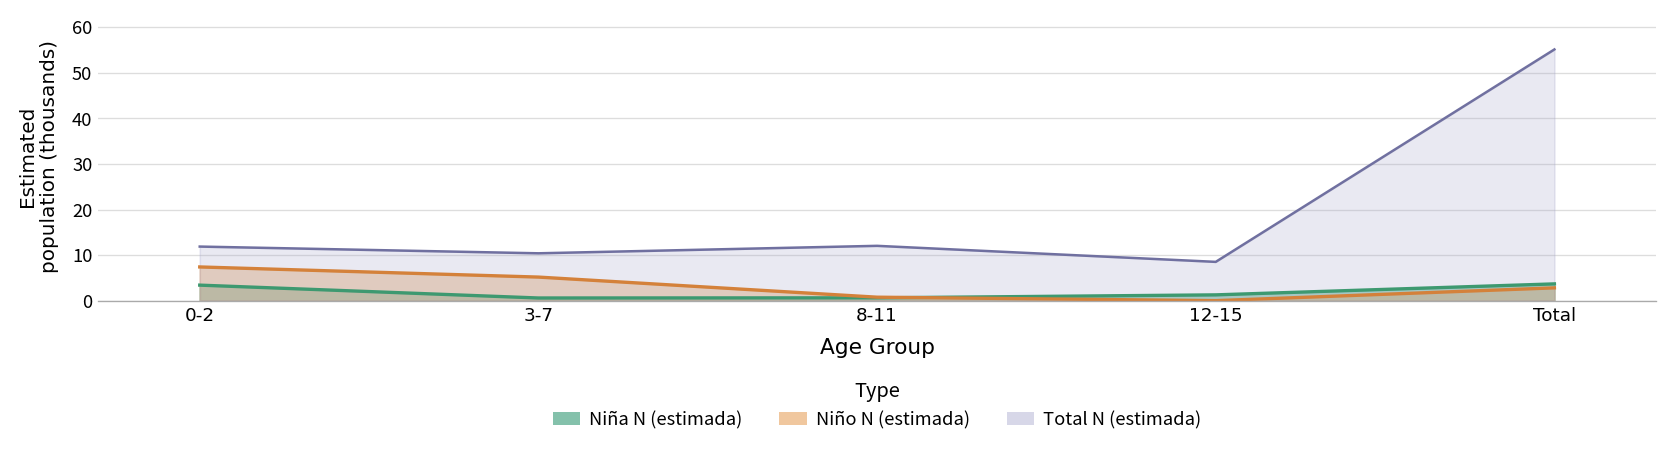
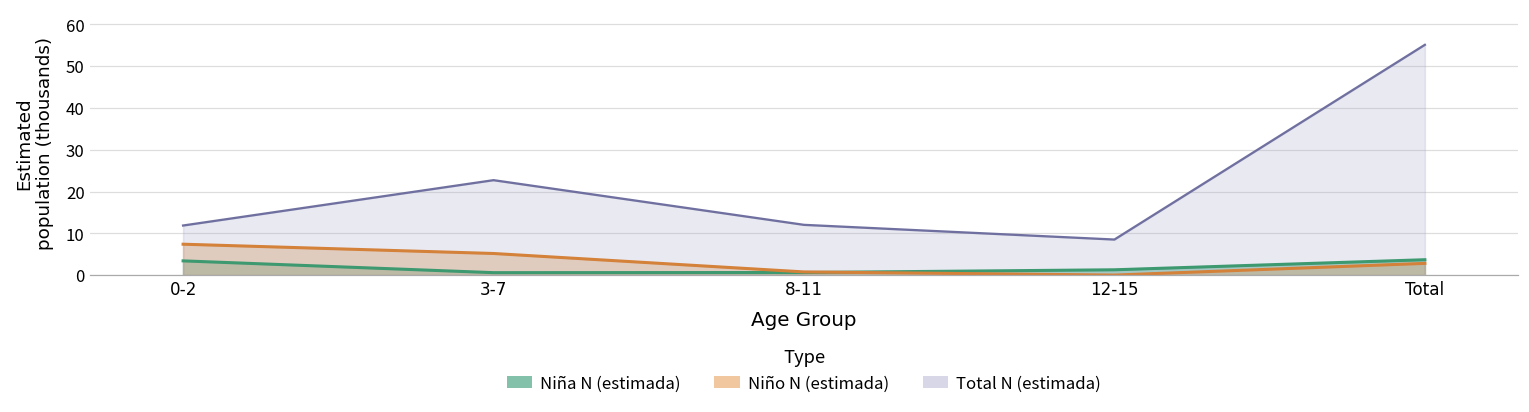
Total N (estimada), 3-7: 10 -> 23
